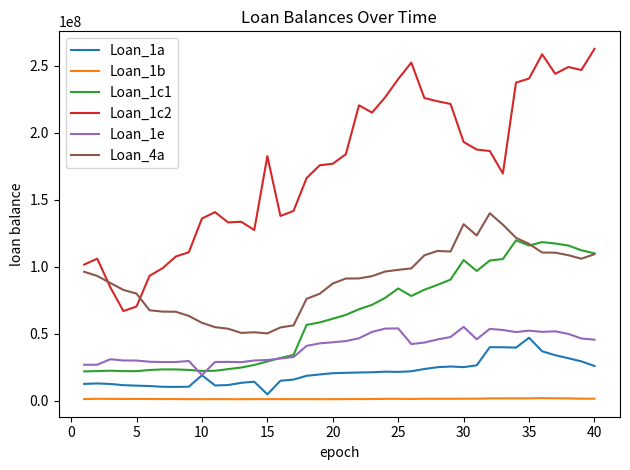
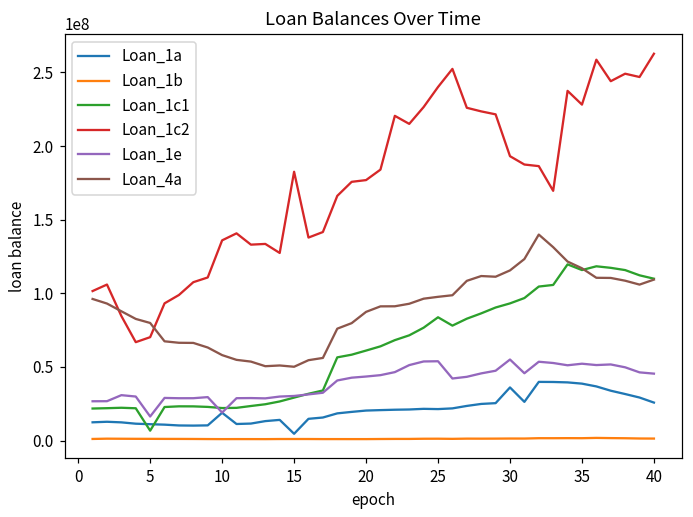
Loan_1c1, 5: 22000000 -> 7000000
Loan_1e, 5: 30000000 -> 16000000
Loan_1a, 30: 25000000 -> 36000000
Loan_1c1, 30: 105000000 -> 93000000
Loan_4a, 30: 132000000 -> 116000000
Loan_1a, 35: 47000000 -> 39000000
Loan_1c2, 35: 241000000 -> 228000000
